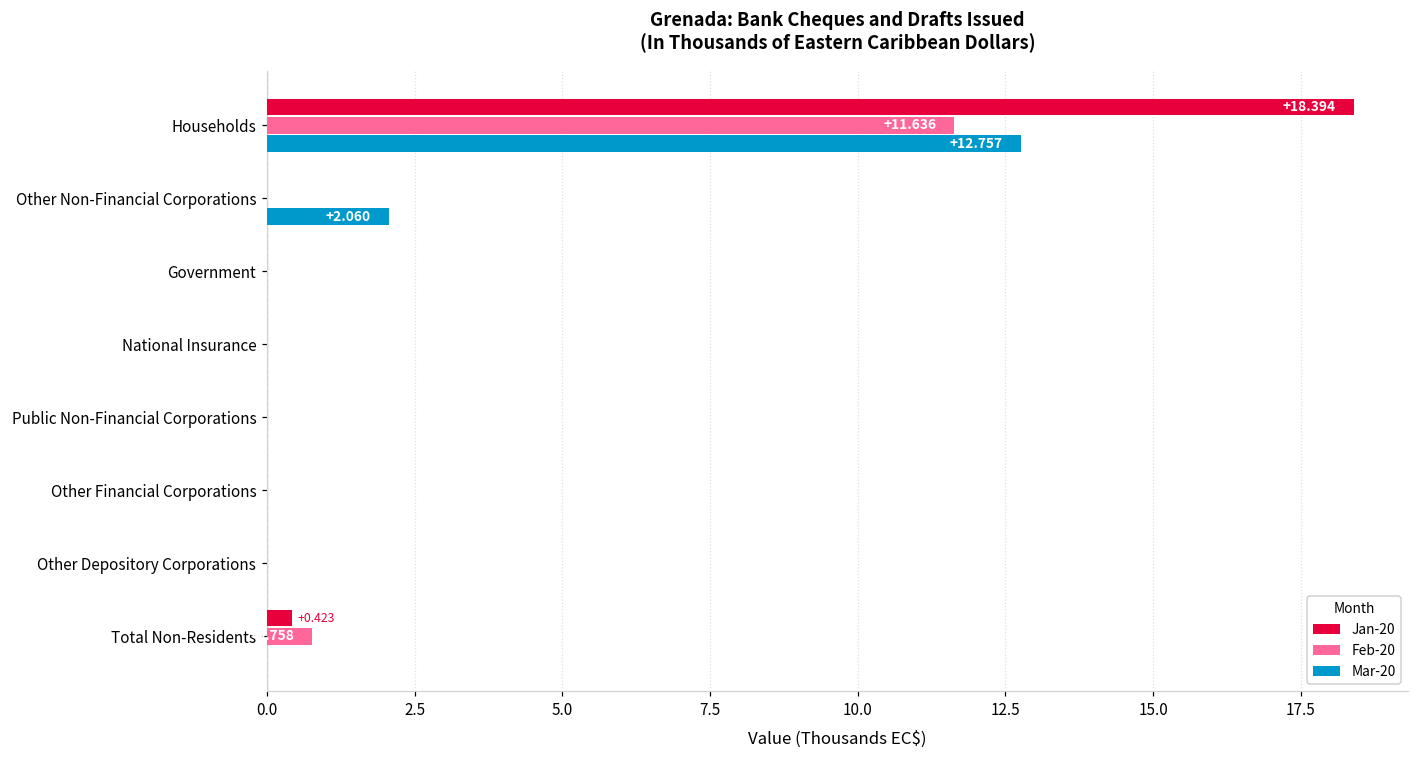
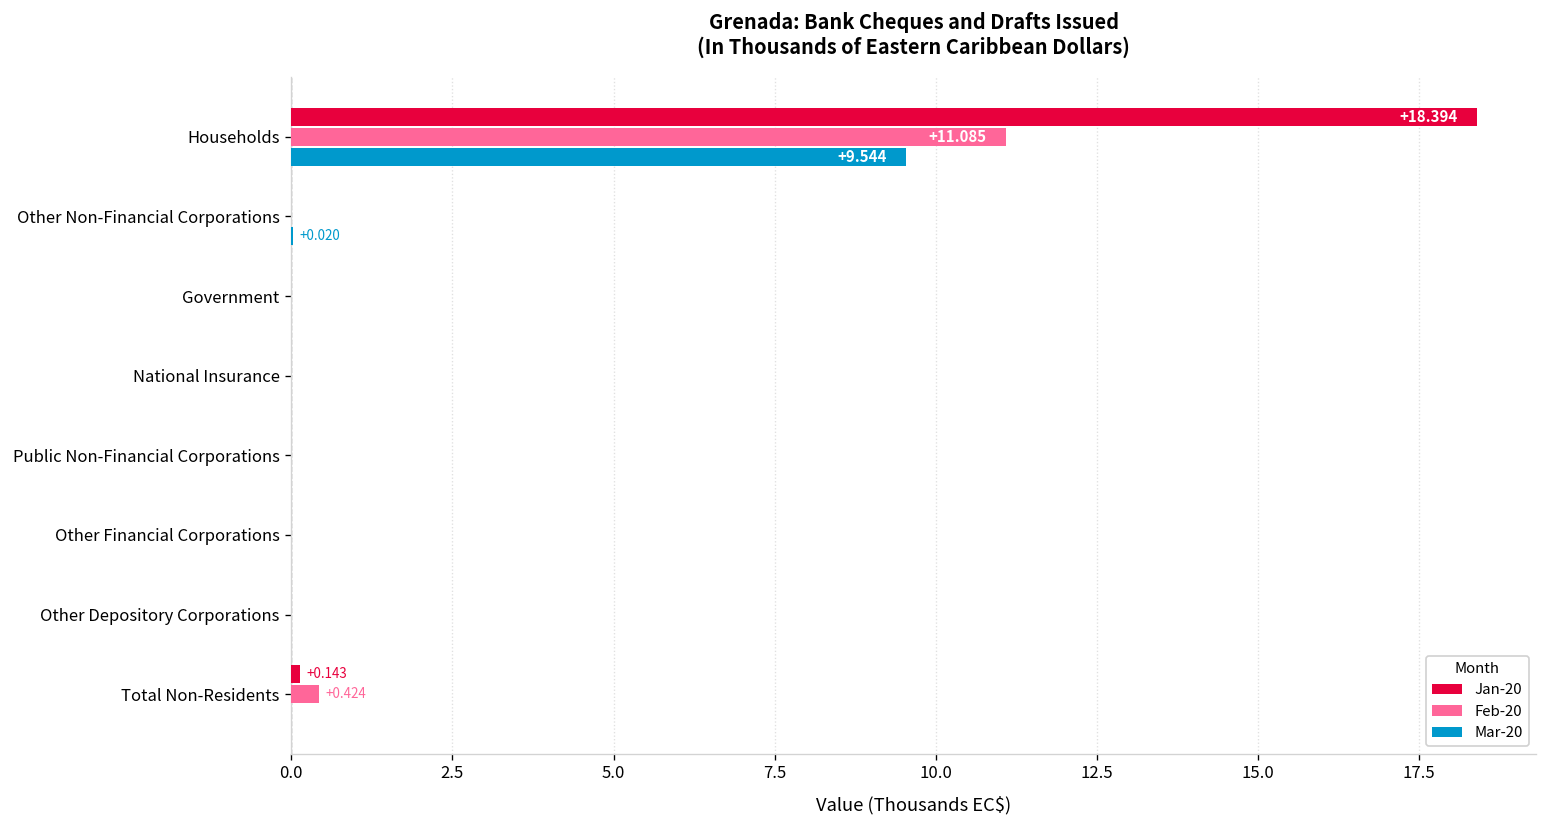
Feb-20, Households: +11.636 -> +11.085
Mar-20, Households: +12.757 -> +9.544
Mar-20, Other Non-Financial Corporations: +2.060 -> +0.020
Jan-20, Total Non-Residents: +0.423 -> +0.143
Feb-20, Total Non-Residents: +0.758 -> +0.424
